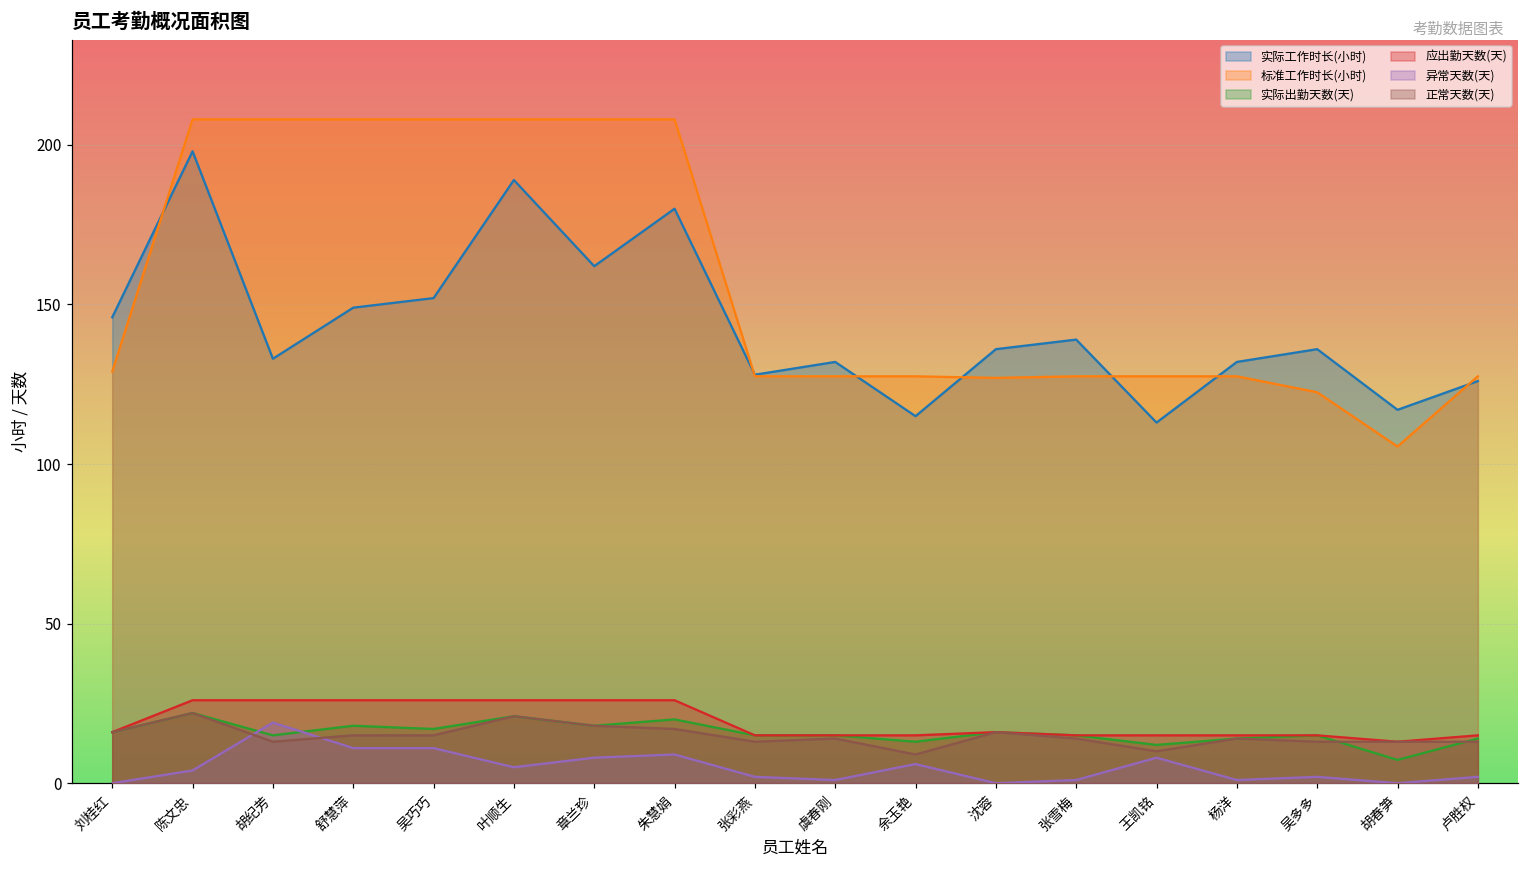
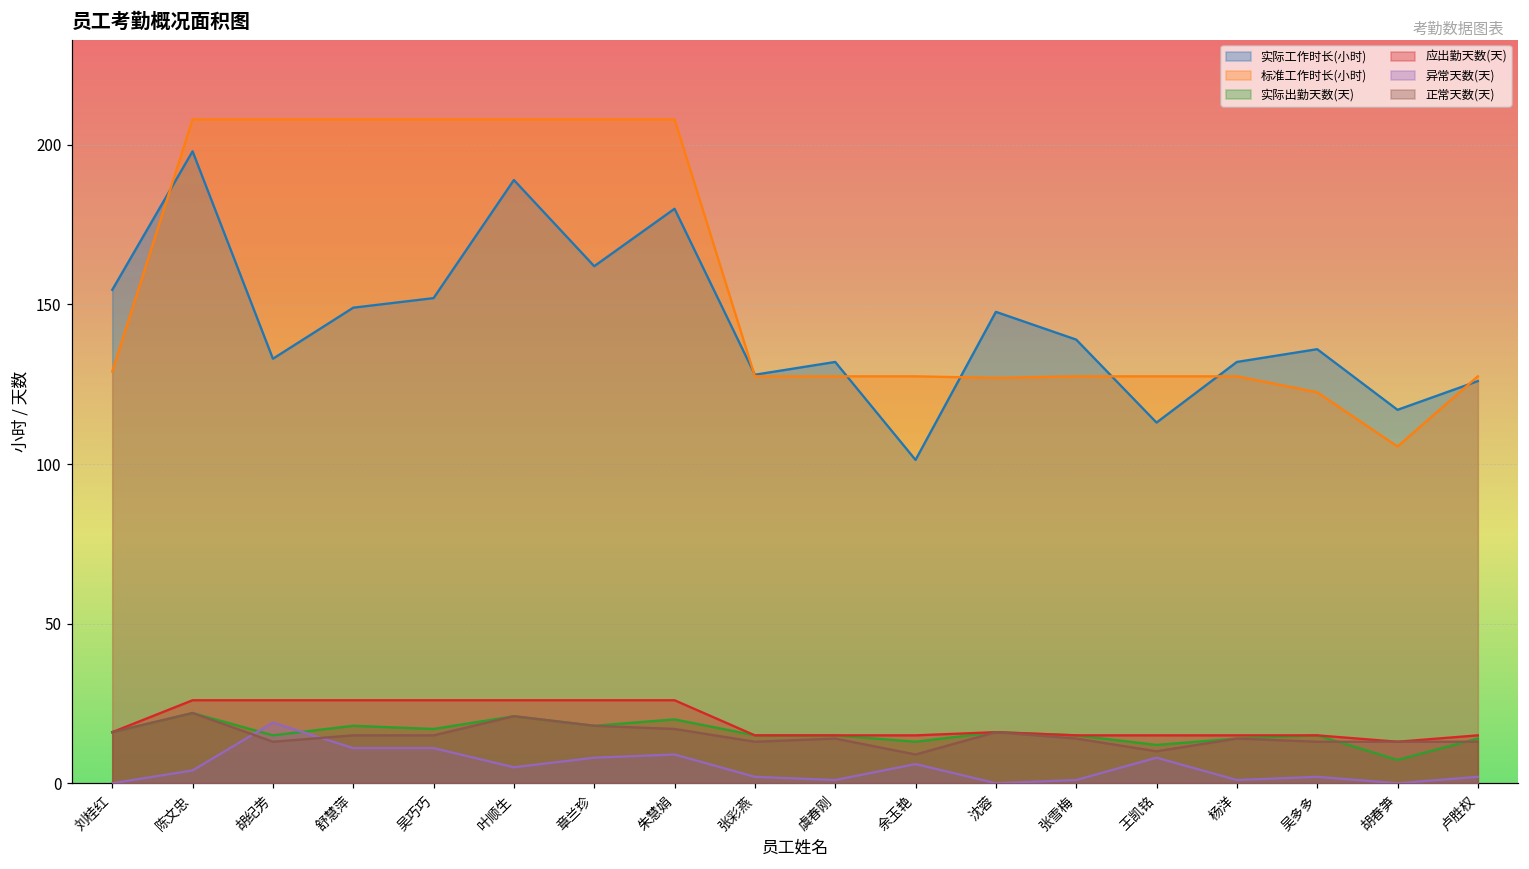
实际工作时长(小时), 刘桂红: 146 -> 155
实际工作时长(小时), 余玉艳: 115 -> 101
实际工作时长(小时), 沈蓉: 136 -> 148
